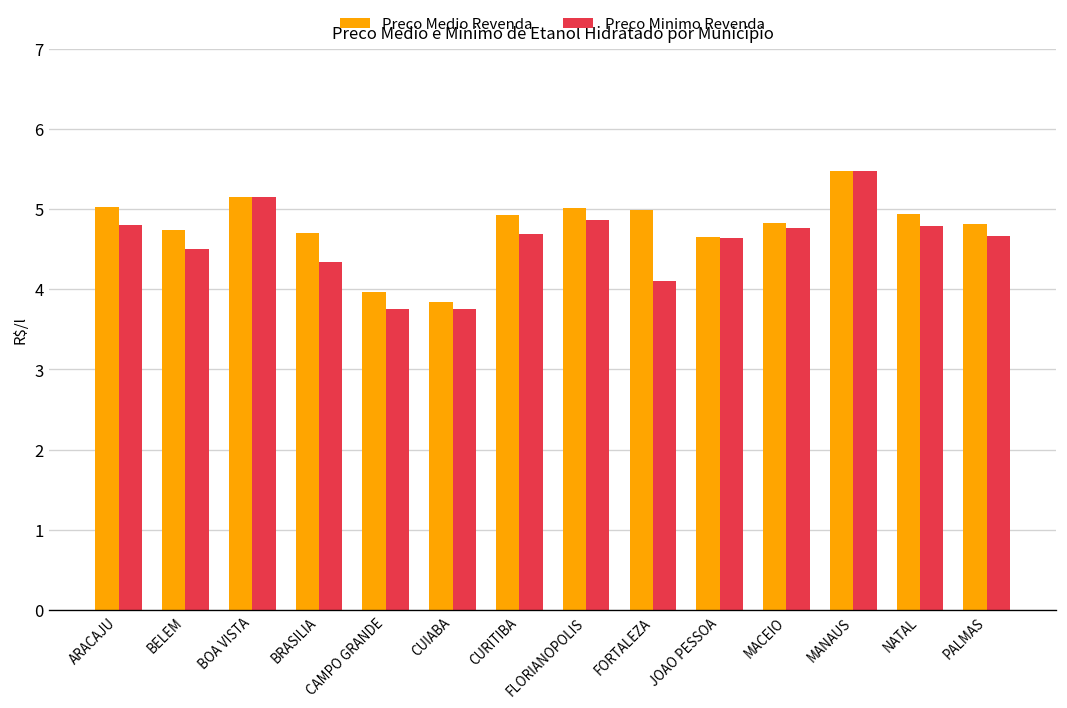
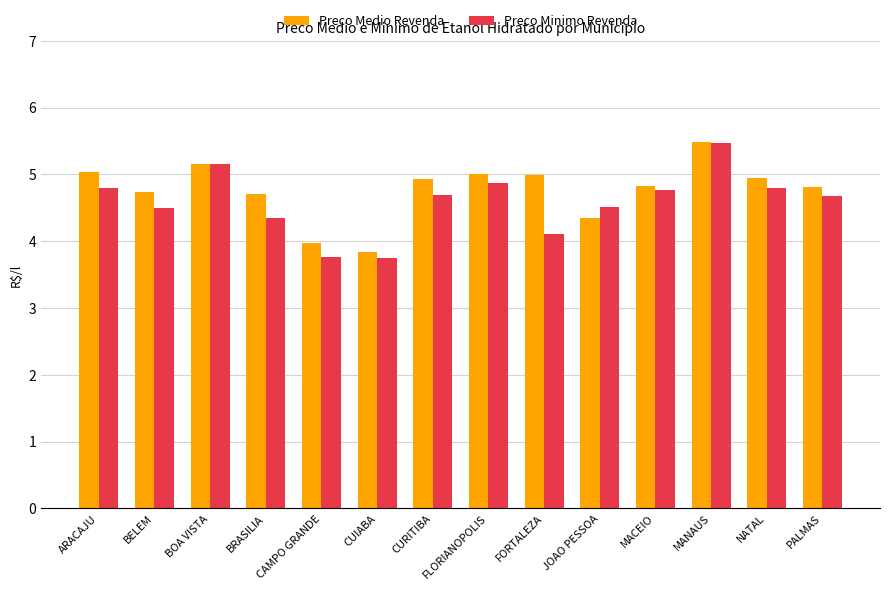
Preco Medio Revenda, JOAO PESSOA: 4.7 -> 4.3
Preco Minimo Revenda, JOAO PESSOA: 4.6 -> 4.5
